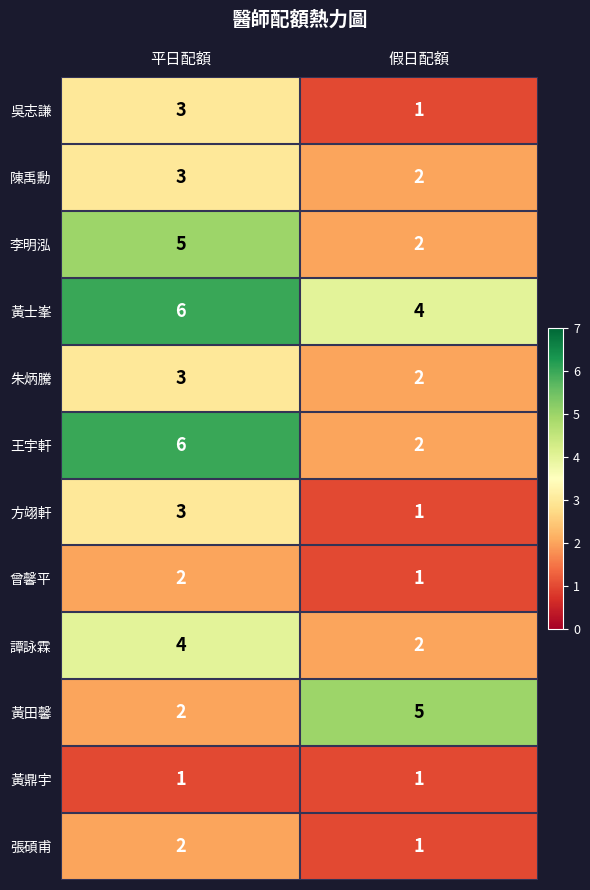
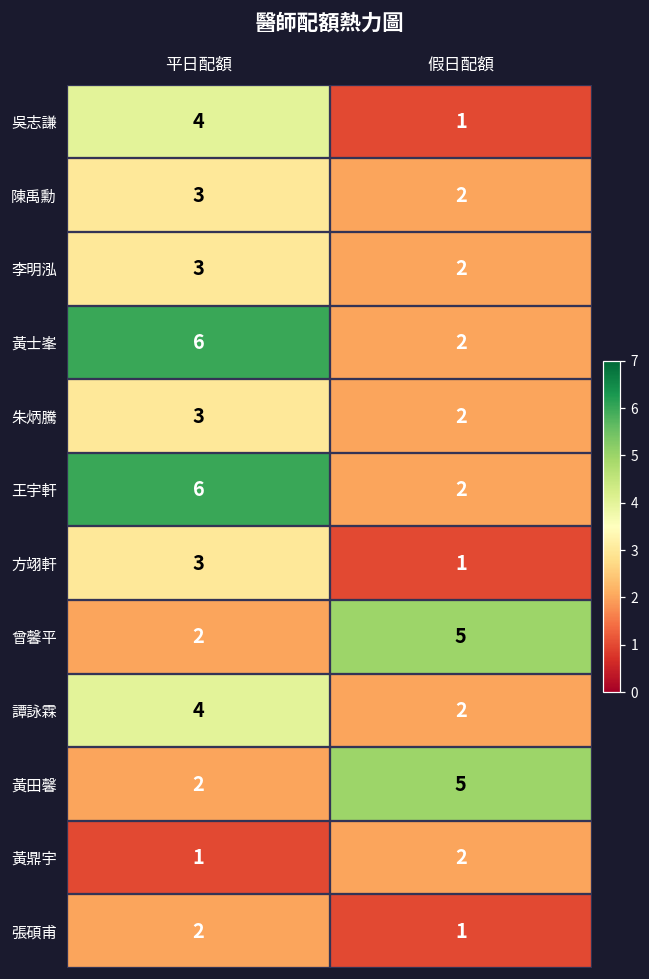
吳志謙, 平日配額: 3 -> 4
李明泓, 平日配額: 5 -> 3
黃士峯, 假日配額: 4 -> 2
曾馨平, 假日配額: 1 -> 5
黃鼎宇, 假日配額: 1 -> 2
